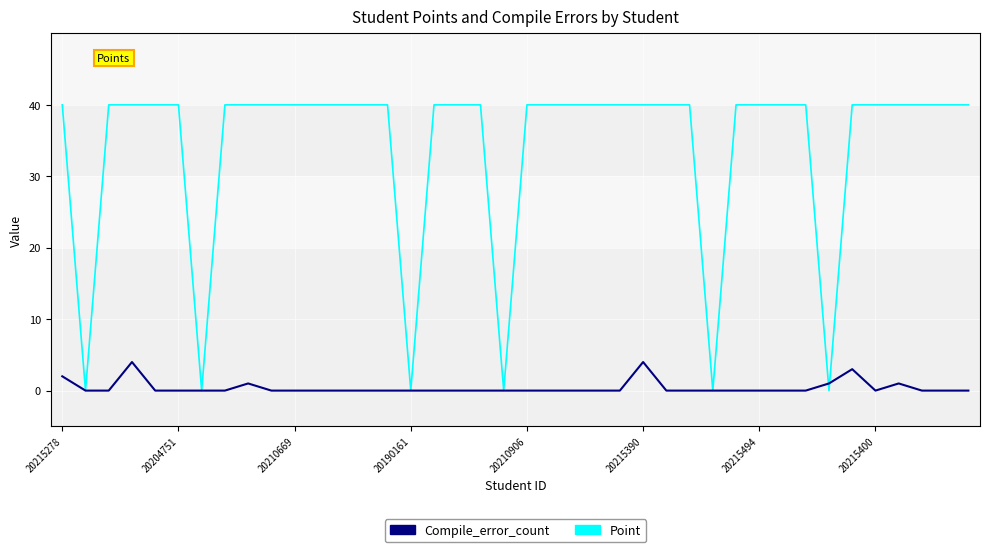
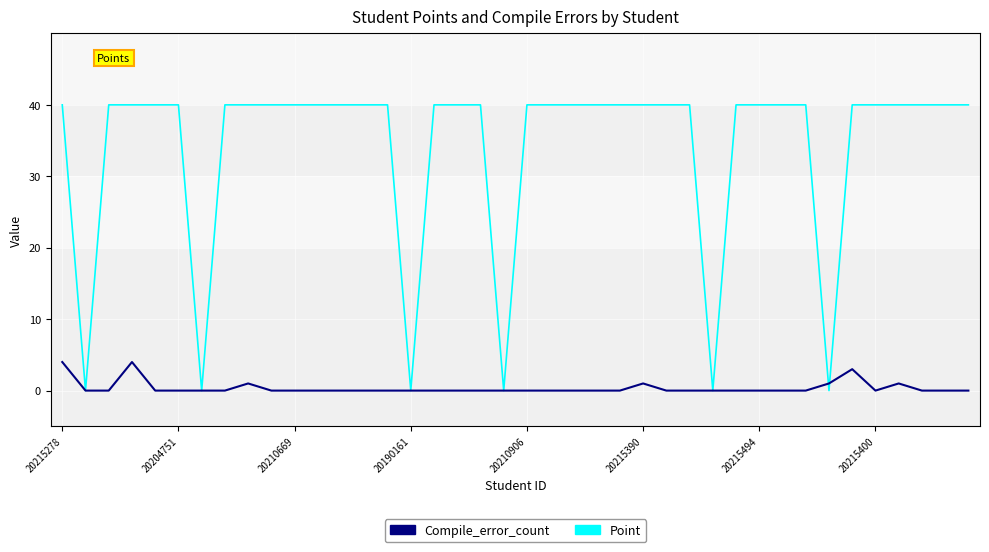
Compile_error_count, 20215278: 2 -> 4
Compile_error_count, 20215390: 4 -> 1
